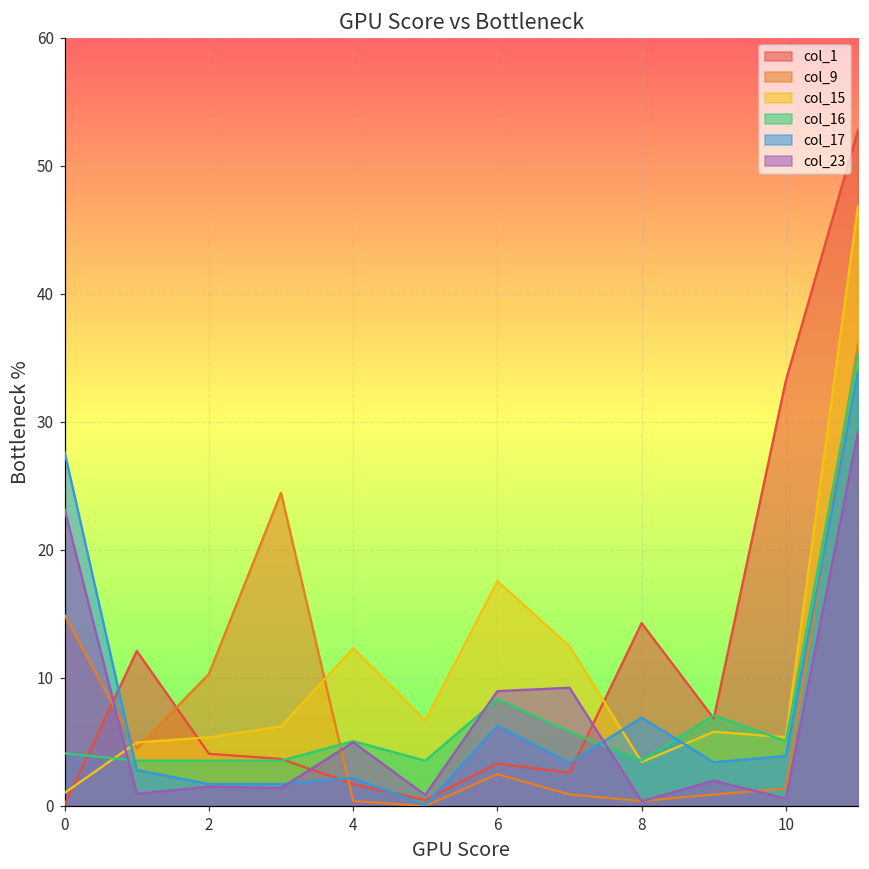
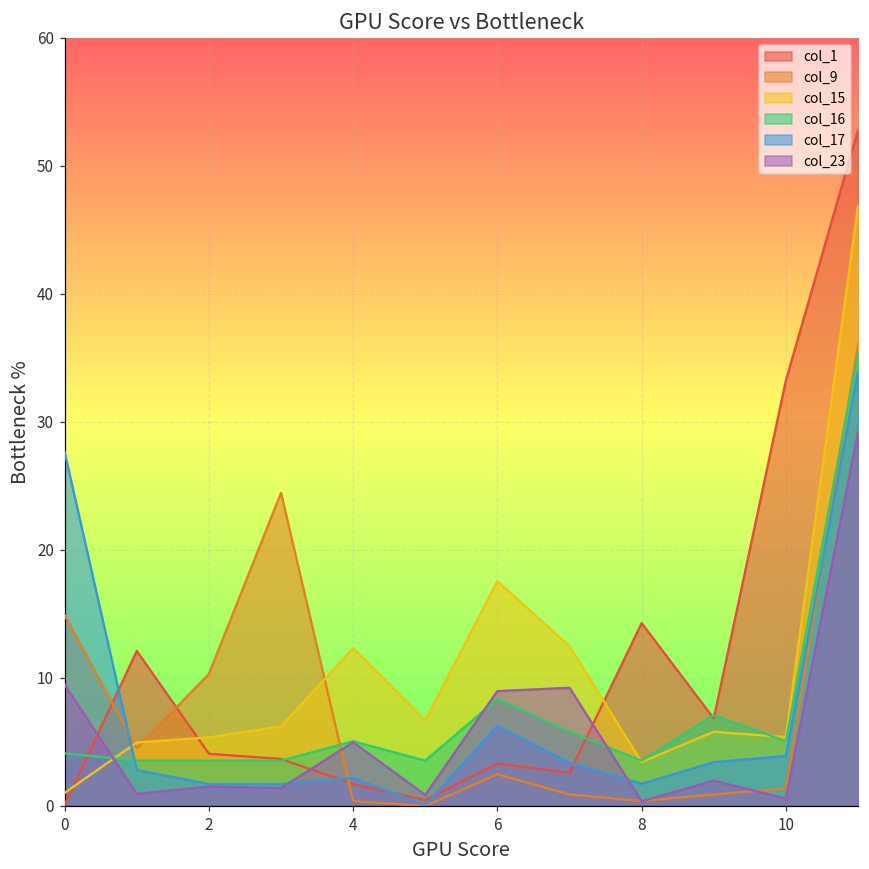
col_23, 0: 23.2 -> 9.5
col_17, 8: 6.9 -> 1.7
